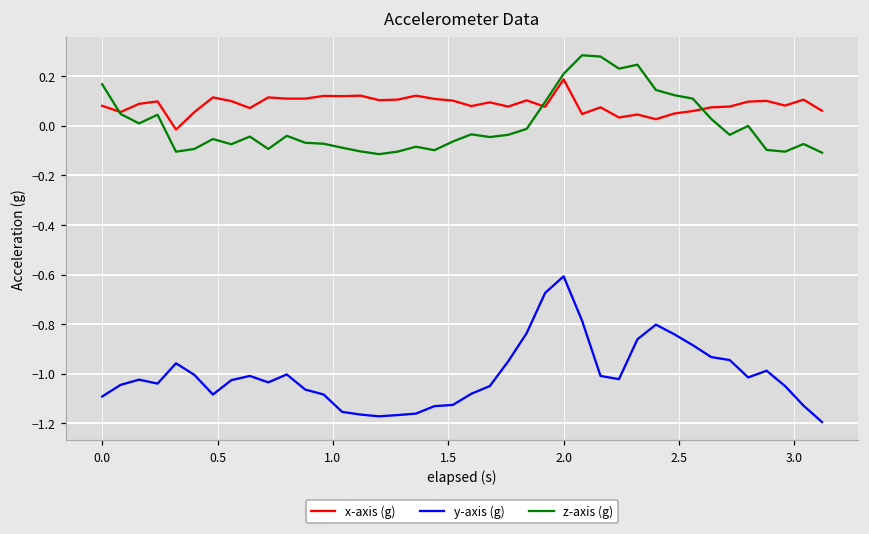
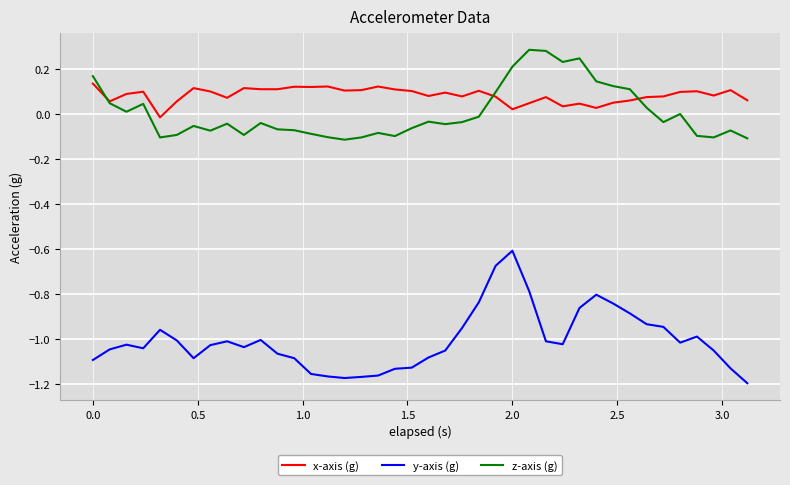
x-axis (g), 0.0: 0.08 -> 0.14
x-axis (g), 2.0: 0.19 -> 0.02
